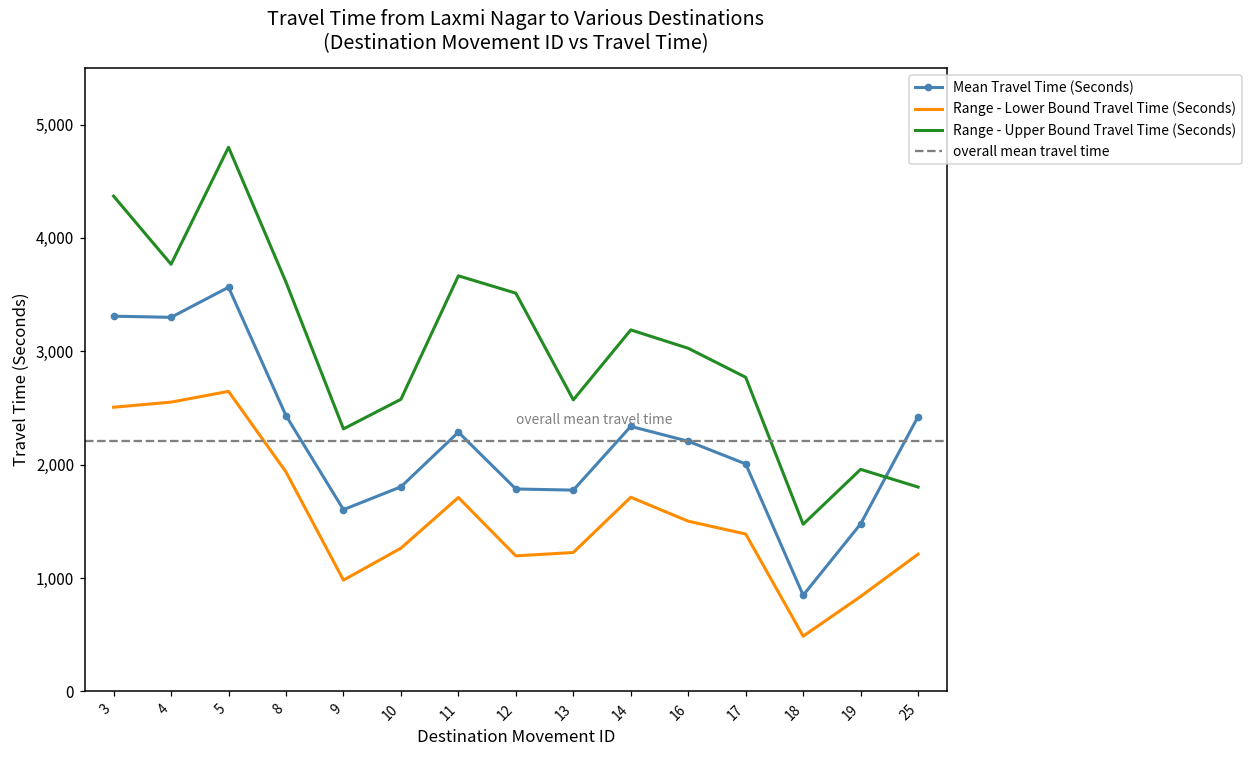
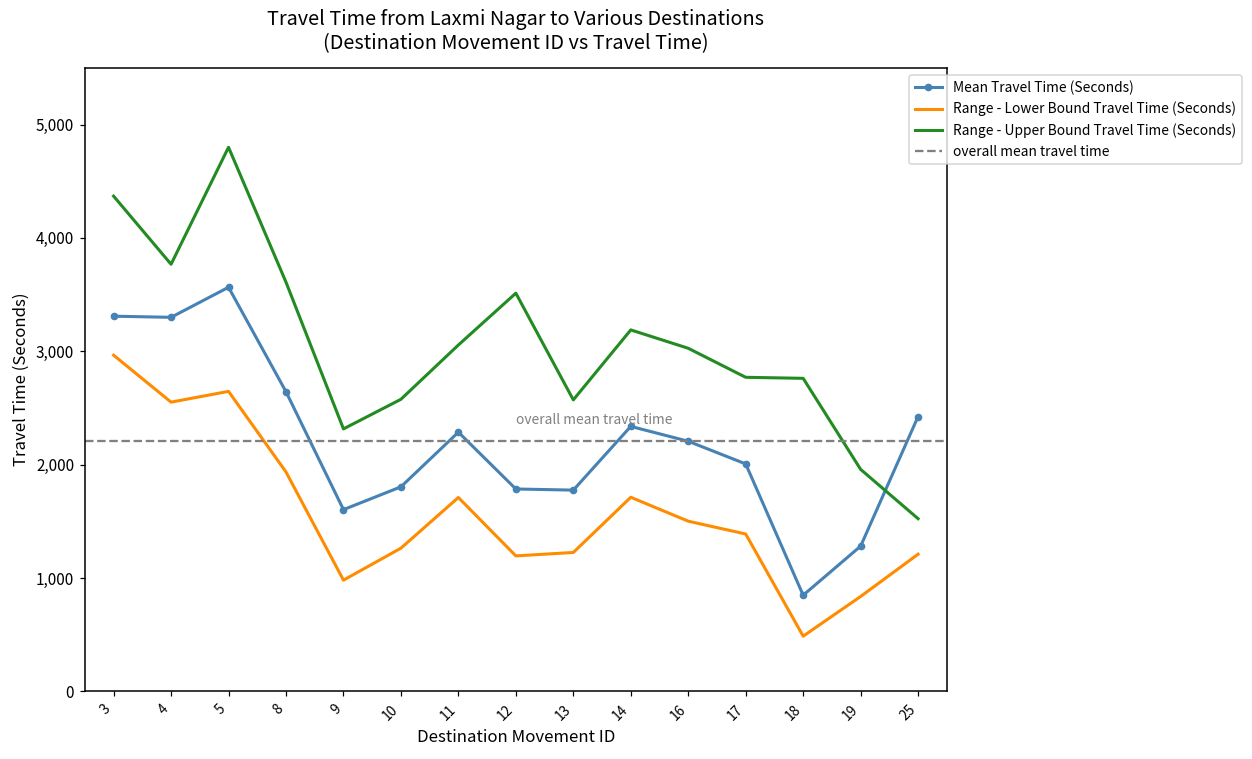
Range - Lower Bound Travel Time (Seconds), 3: 2,510 -> 2,970
Mean Travel Time (Seconds), 8: 2,430 -> 2,640
Range - Upper Bound Travel Time (Seconds), 11: 3,670 -> 3,060
Range - Upper Bound Travel Time (Seconds), 18: 1,480 -> 2,760
Mean Travel Time (Seconds), 19: 1,480 -> 1,280
Range - Upper Bound Travel Time (Seconds), 25: 1,800 -> 1,520
